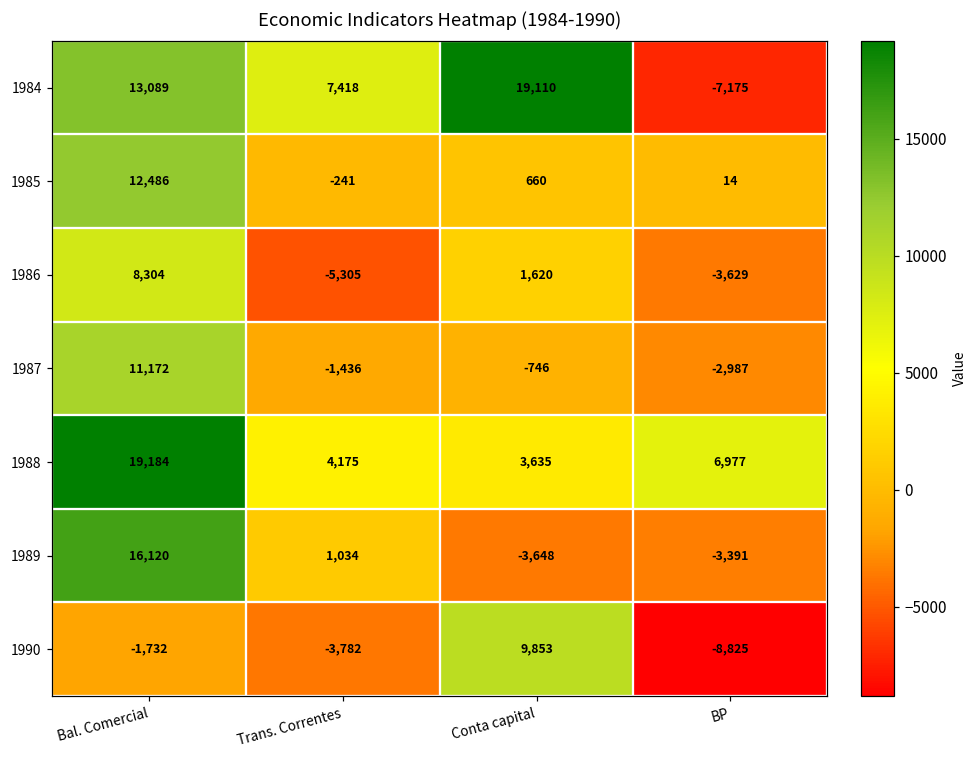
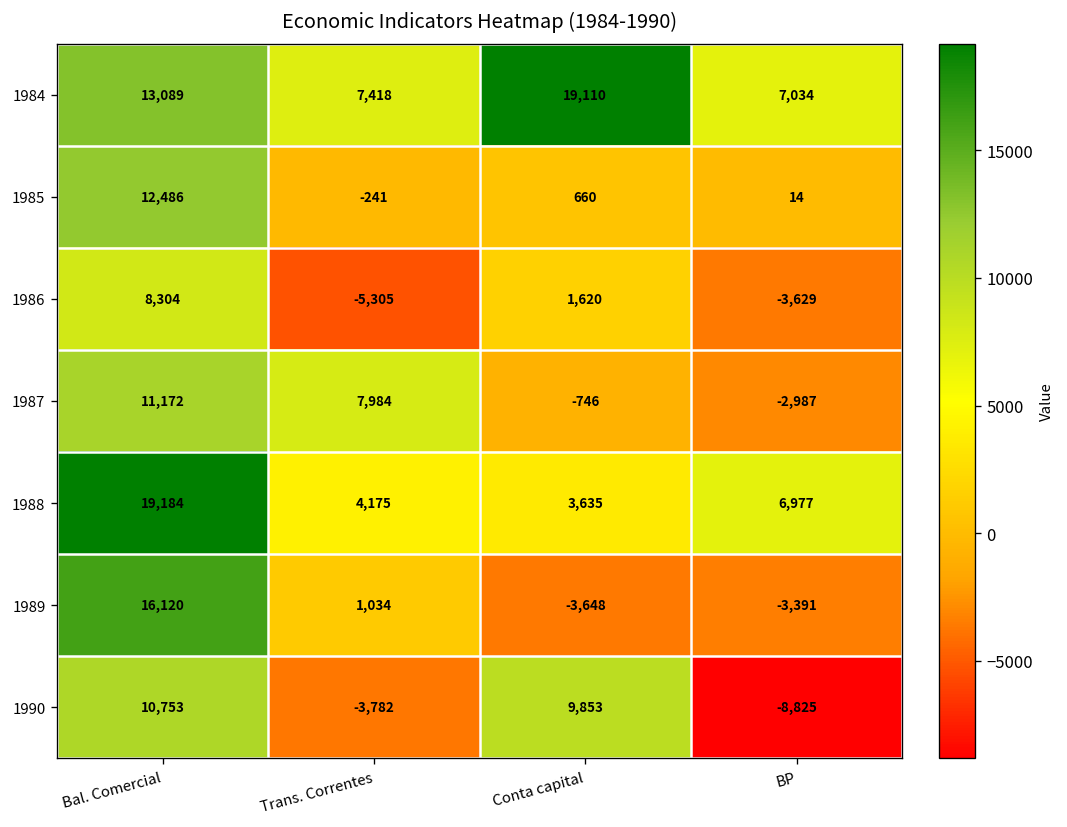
1984, BP: -7,175 -> 7,034
1987, Trans. Correntes: -1,436 -> 7,984
1990, Bal. Comercial: -1,732 -> 10,753
